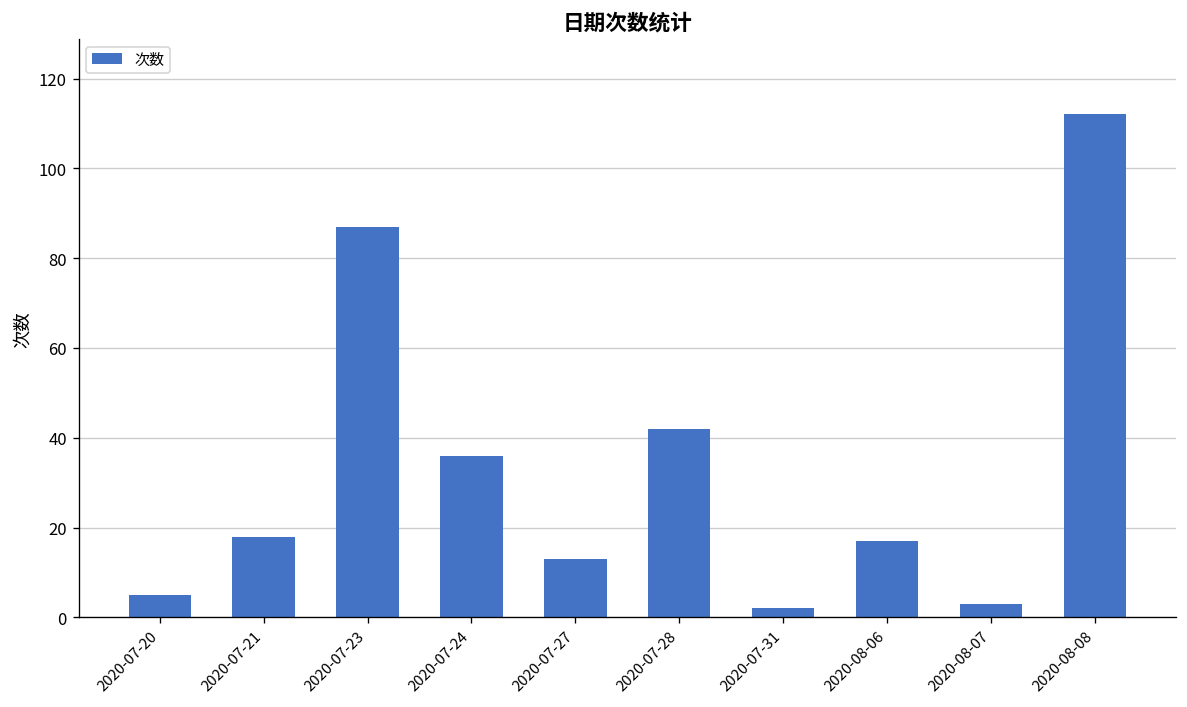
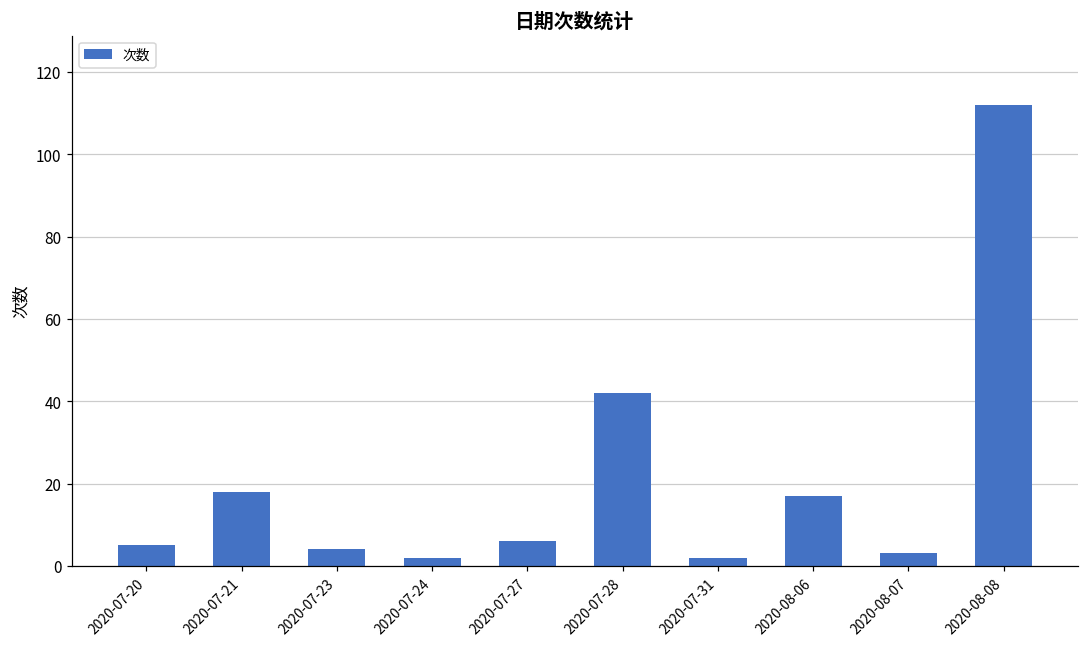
2020-07-23: 87 -> 4
2020-07-24: 36 -> 2
2020-07-27: 13 -> 6
